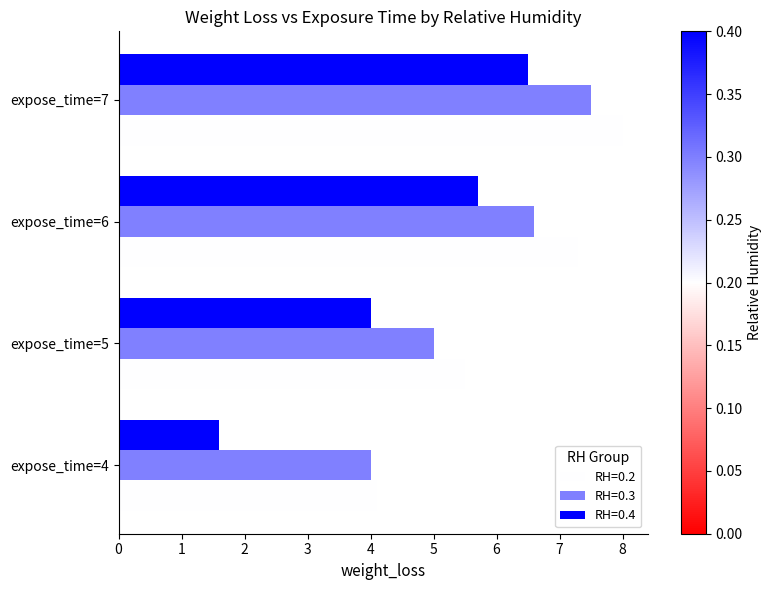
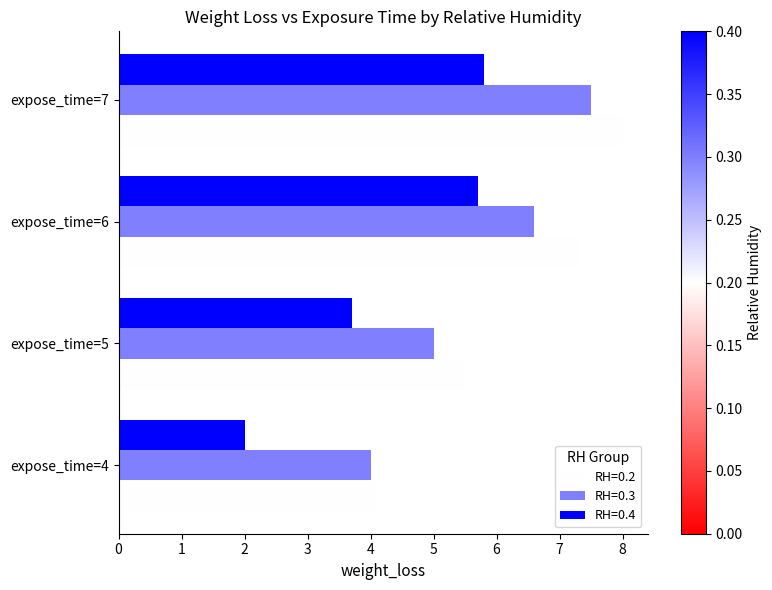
RH=0.4, expose_time=7: 6.5 -> 5.8
RH=0.4, expose_time=5: 4.0 -> 3.7
RH=0.4, expose_time=4: 1.6 -> 2.0
